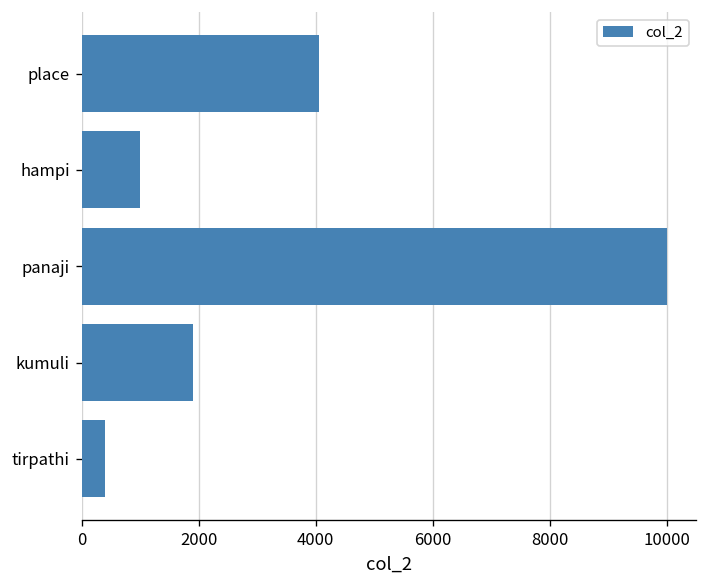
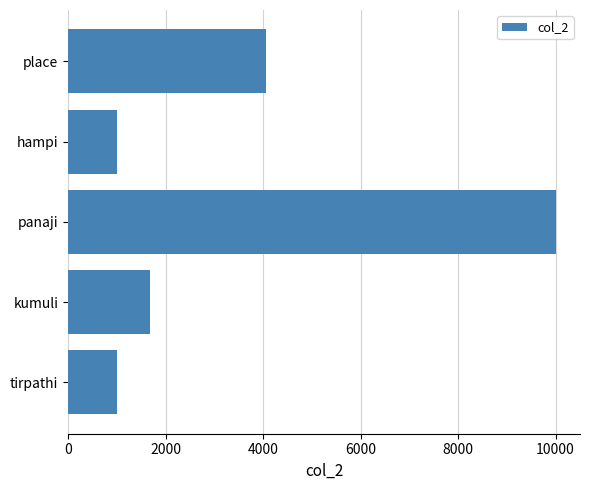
kumuli: 1900 -> 1700
tirpathi: 400 -> 1000
